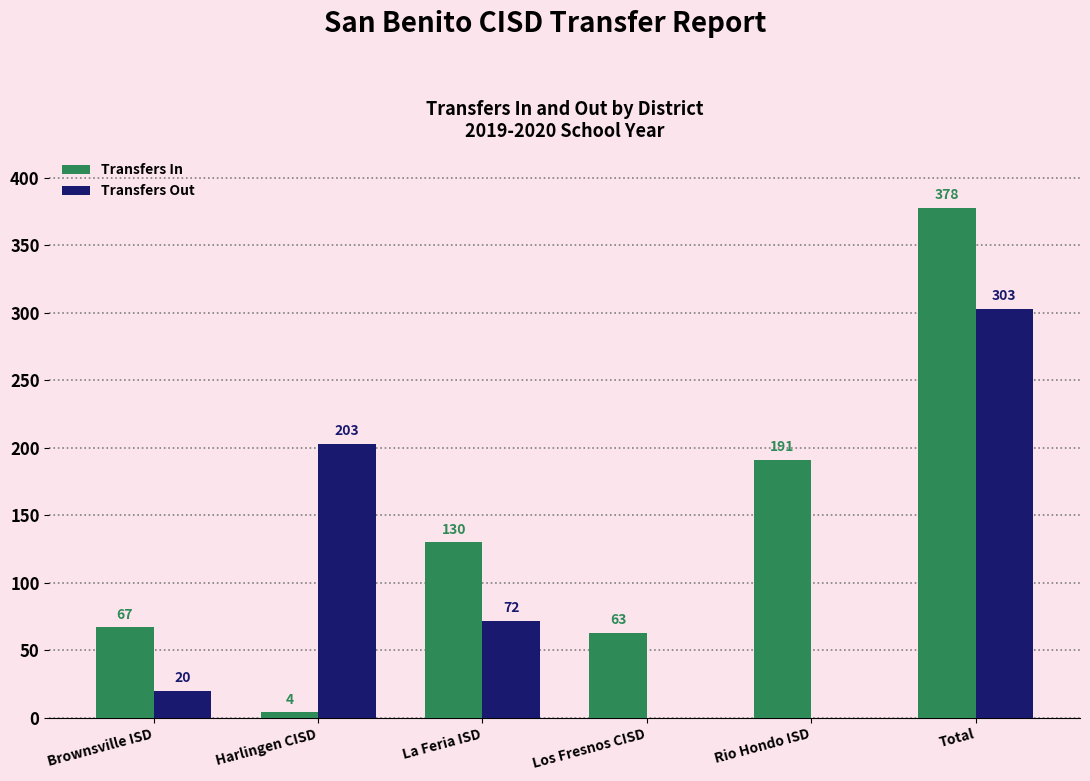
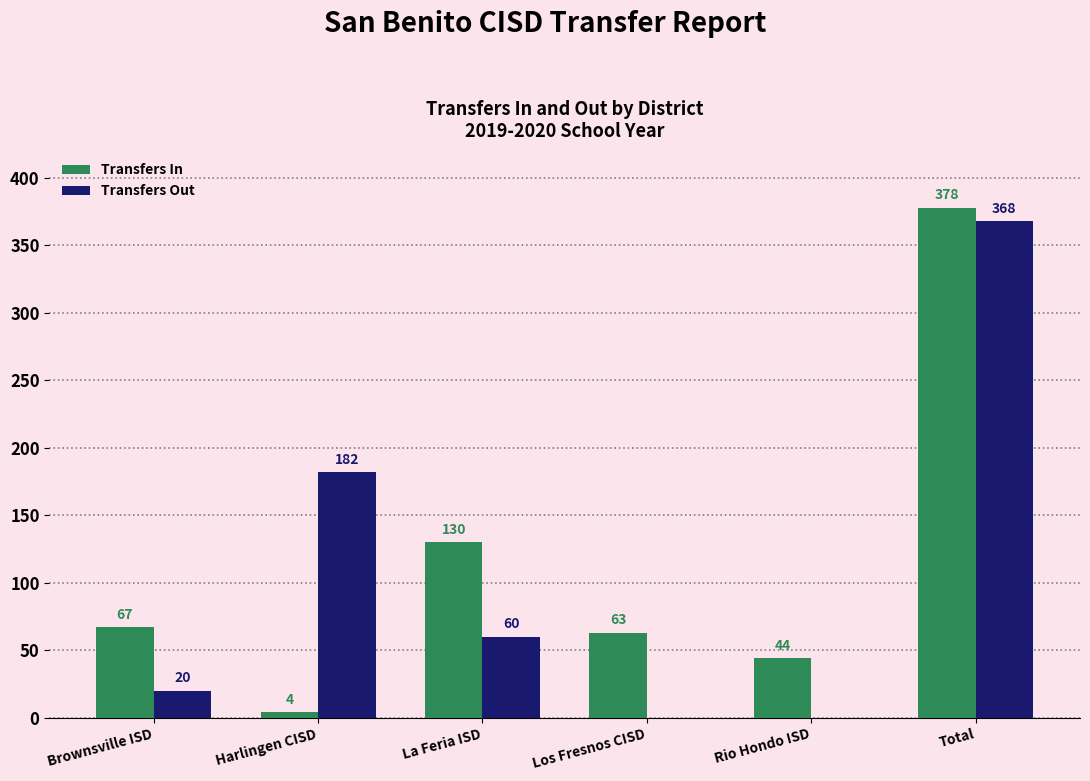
Transfers Out, Harlingen CISD: 203 -> 182
Transfers Out, La Feria ISD: 72 -> 60
Transfers In, Rio Hondo ISD: 191 -> 44
Transfers Out, Total: 303 -> 368
